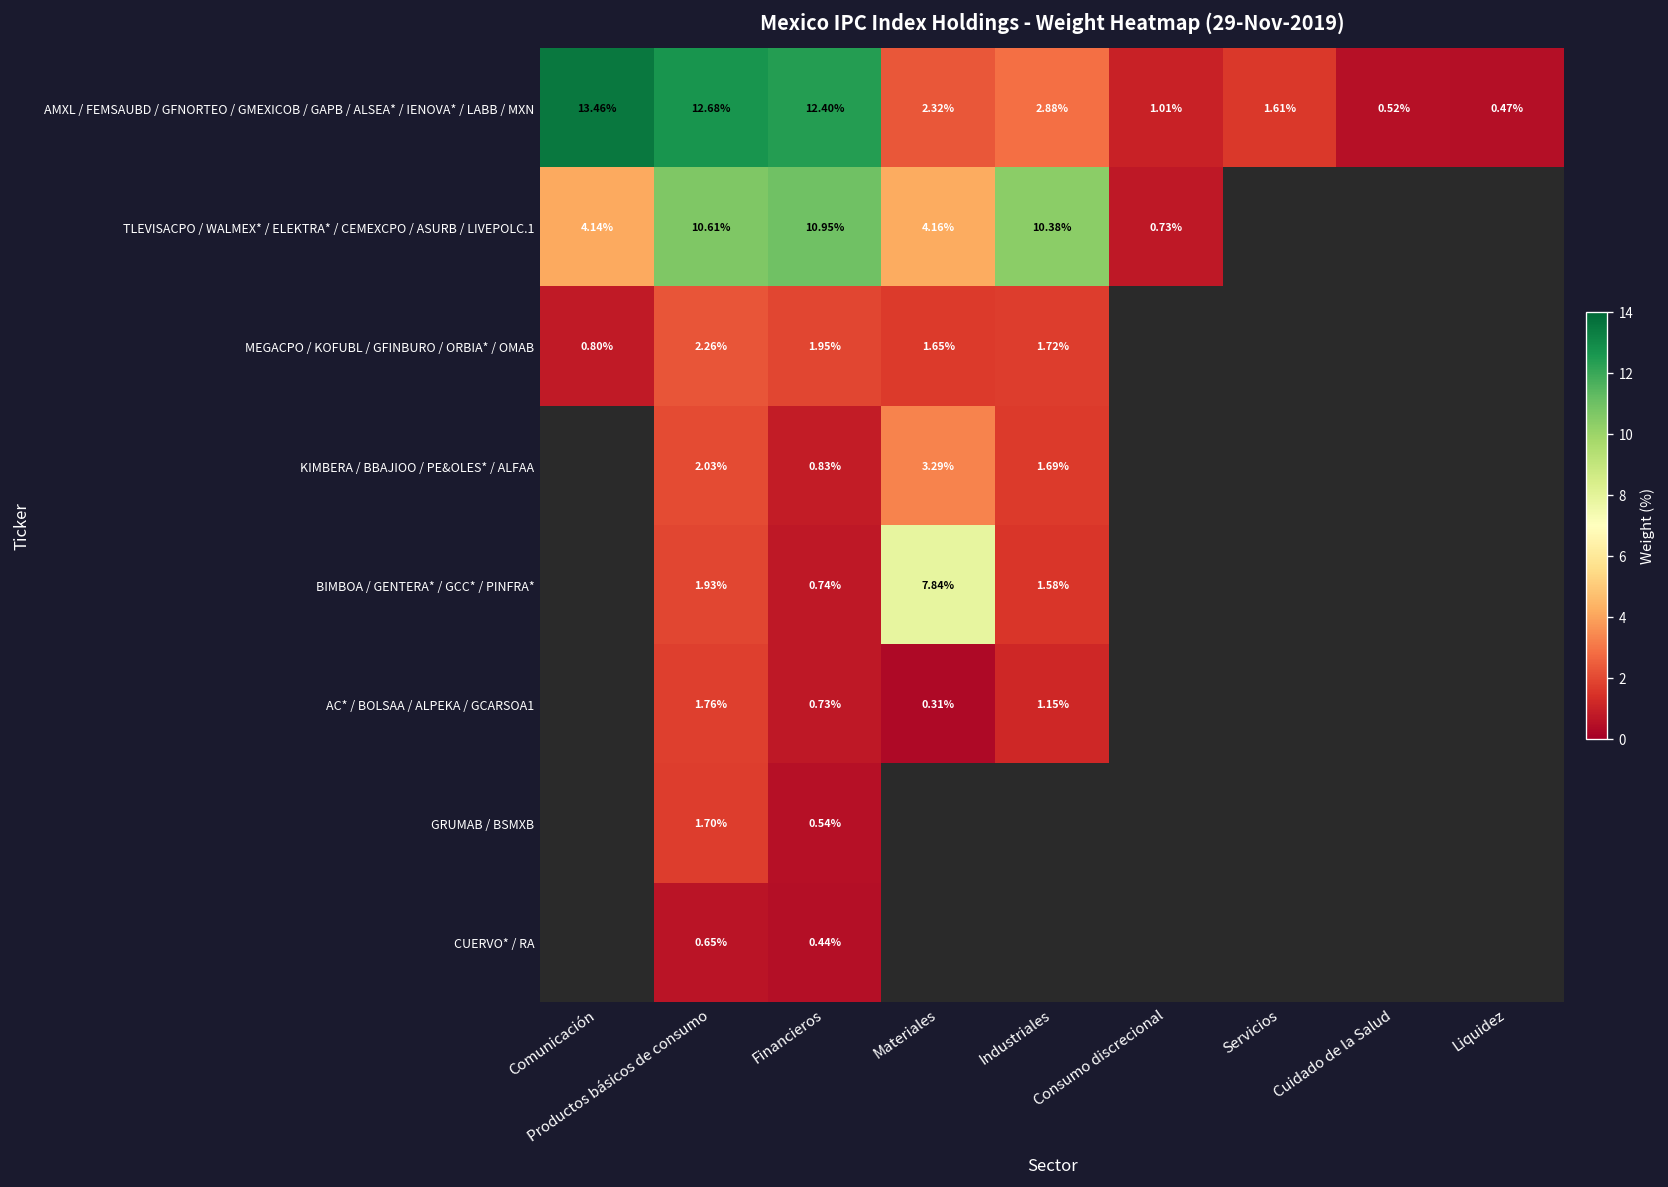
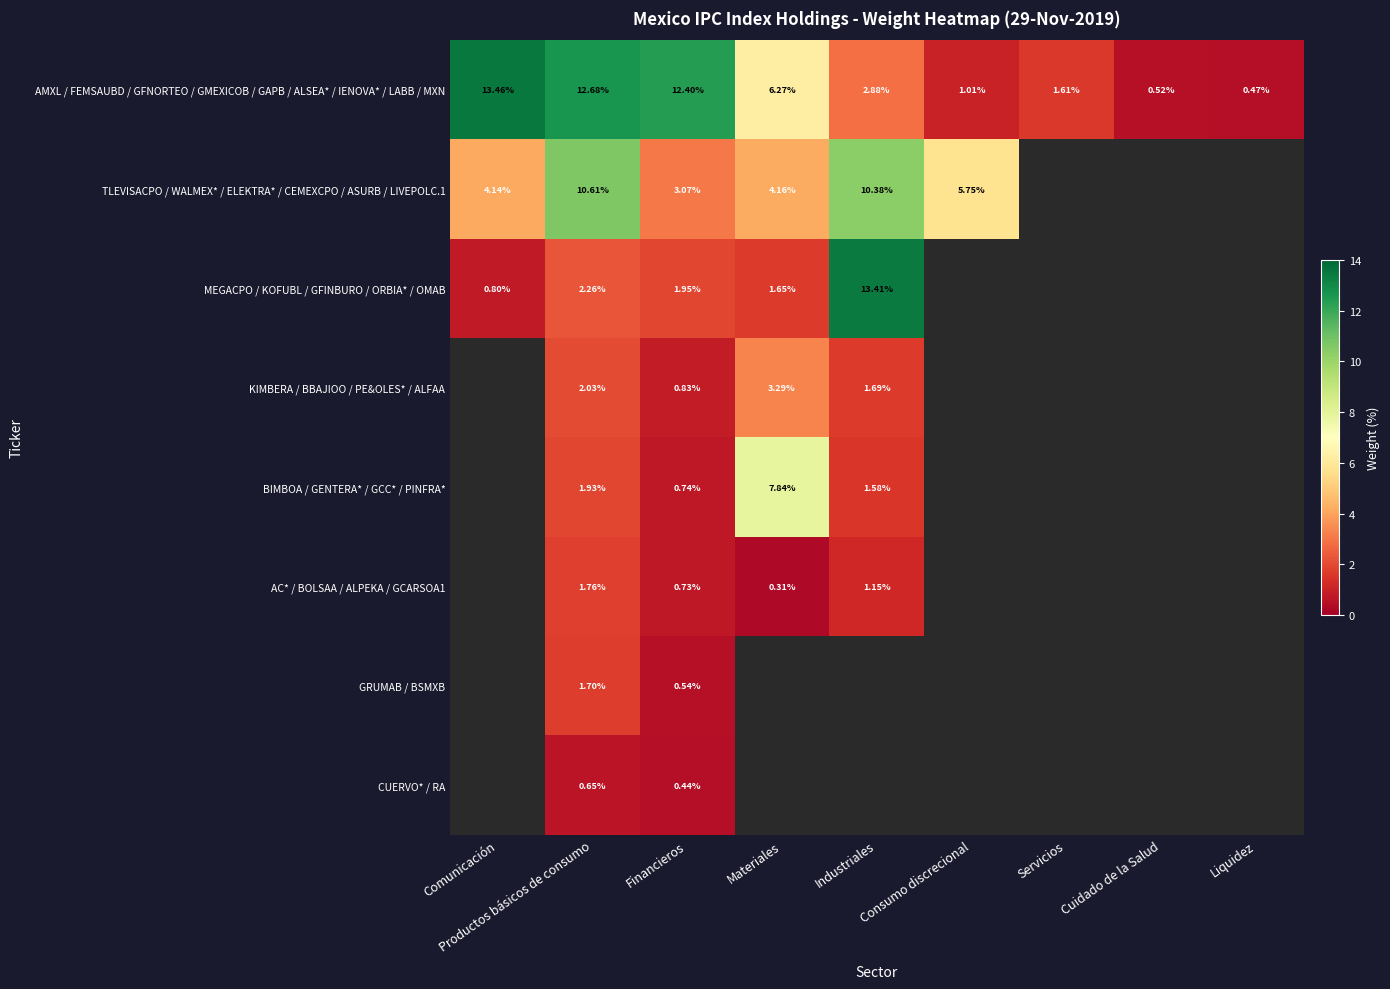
AMXL / FEMSAUBD / GFNORTEO / GMEXICOB / GAPB / ALSEA* / IENOVA* / LABB / MXN, Materiales: 2.32% -> 6.27%
TLEVISACPO / WALMEX* / ELEKTRA* / CEMEXCPO / ASURB / LIVEPOLC.1, Financieros: 10.95% -> 3.07%
TLEVISACPO / WALMEX* / ELEKTRA* / CEMEXCPO / ASURB / LIVEPOLC.1, Consumo discrecional: 0.73% -> 5.75%
MEGACPO / KOFUBL / GFINBURO / ORBIA* / OMAB, Industriales: 1.72% -> 13.41%
